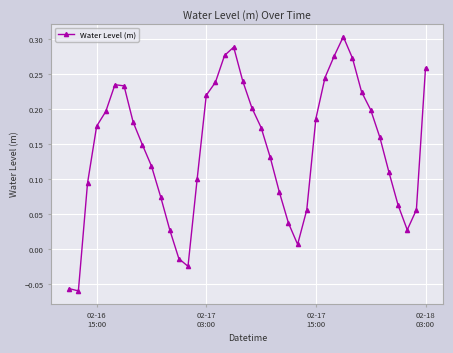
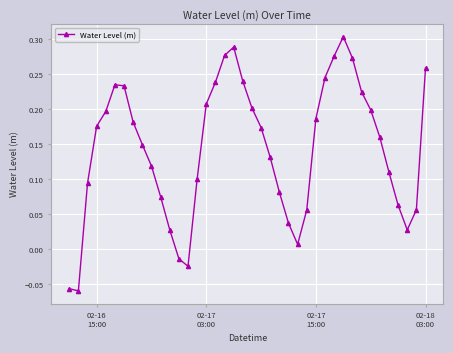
02-17 03:00: 0.22 -> 0.21
